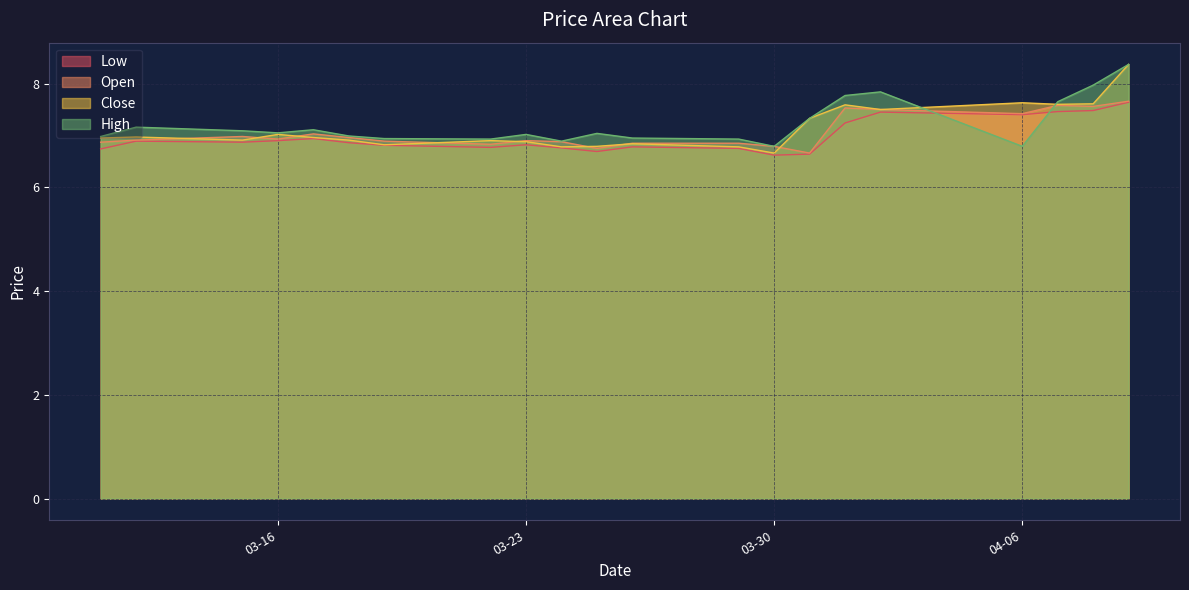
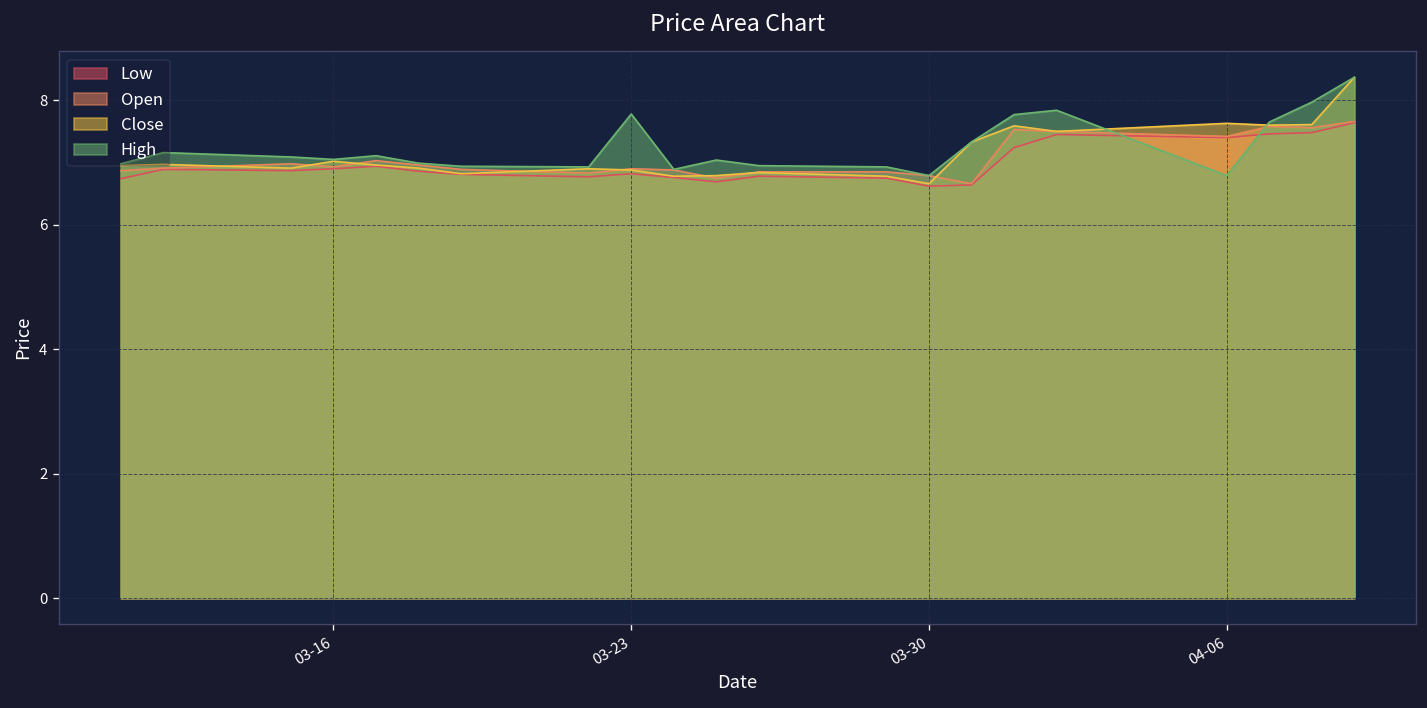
High, 03-23: 7.0 -> 7.8
